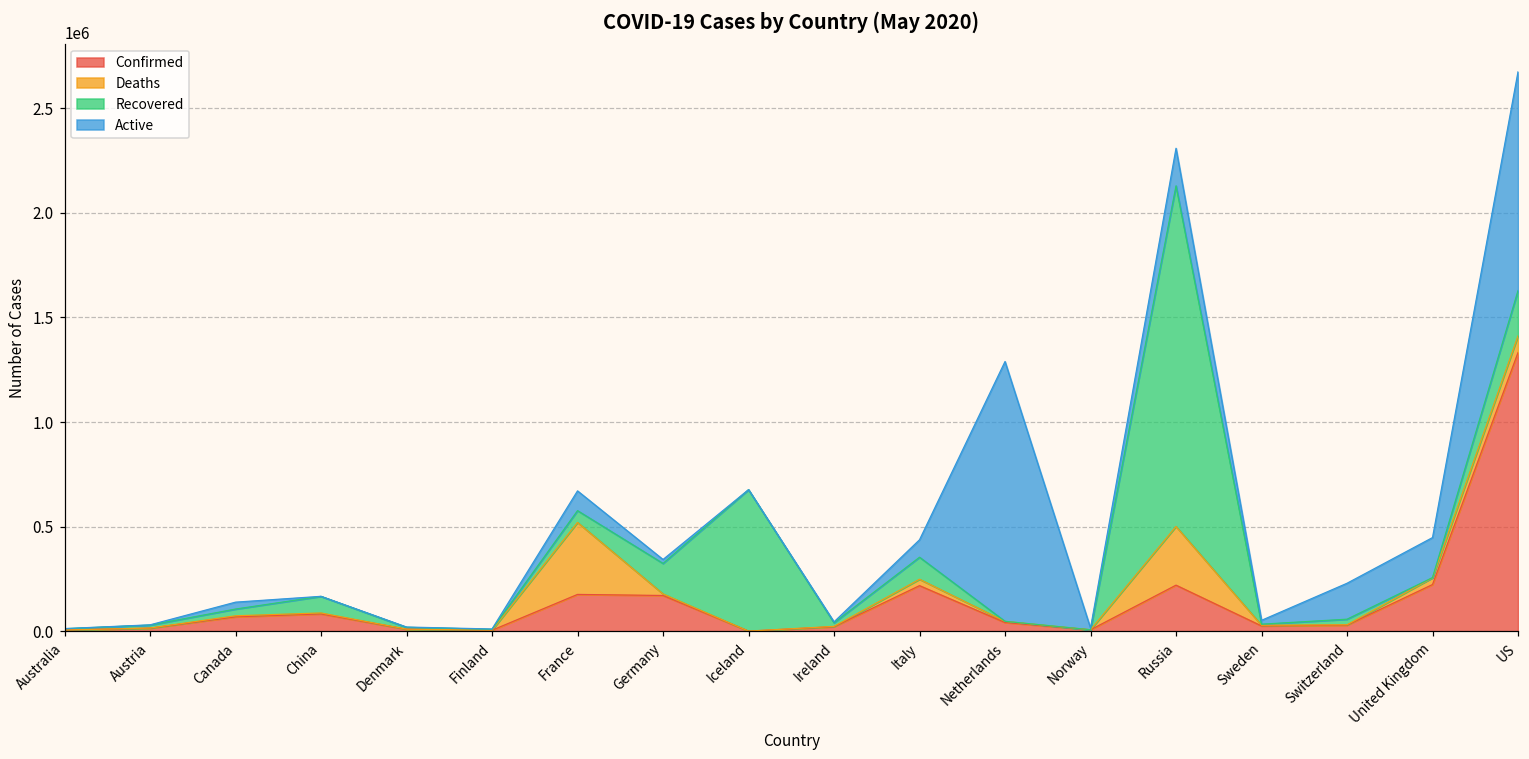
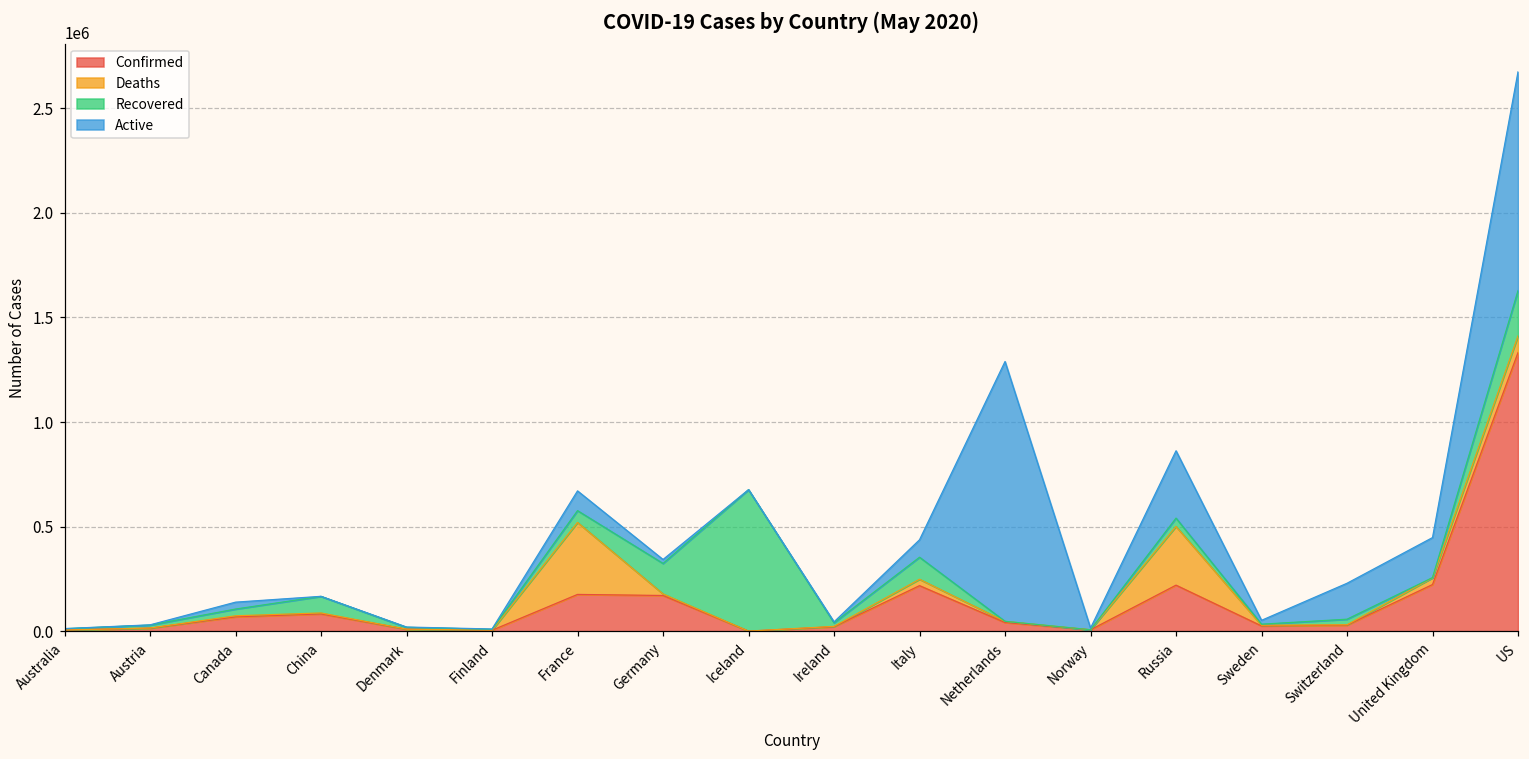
Recovered, Russia: 1630000 -> 40000
Active, Russia: 180000 -> 320000
